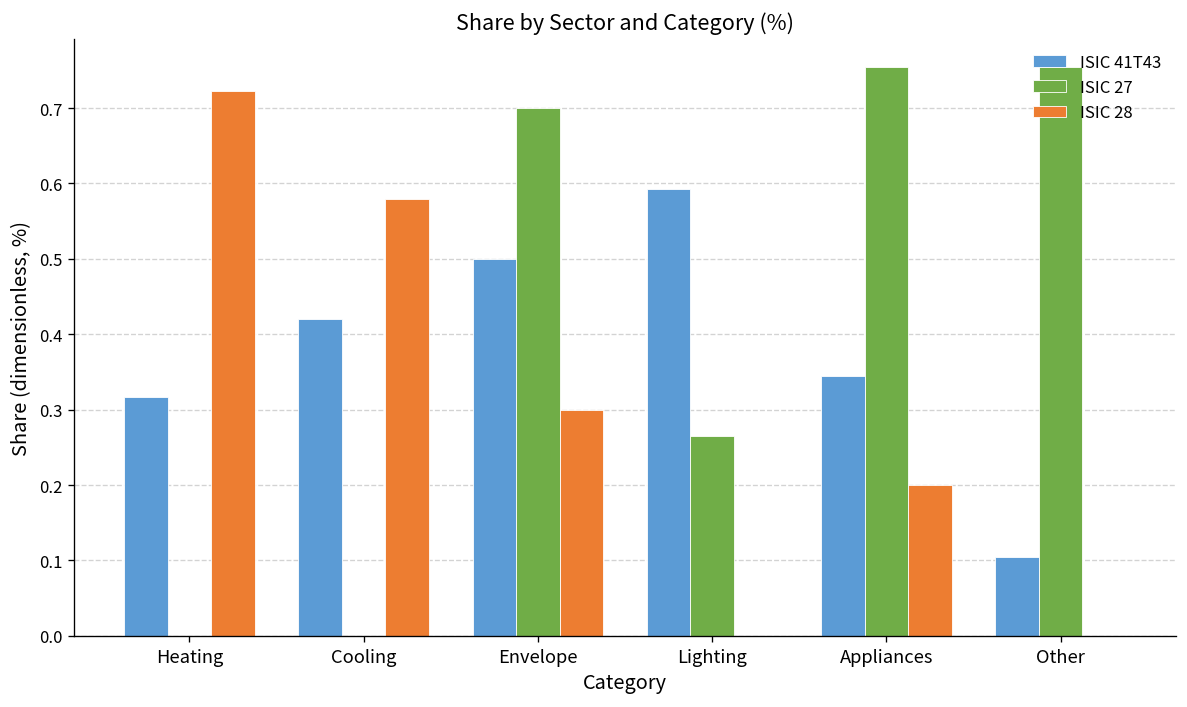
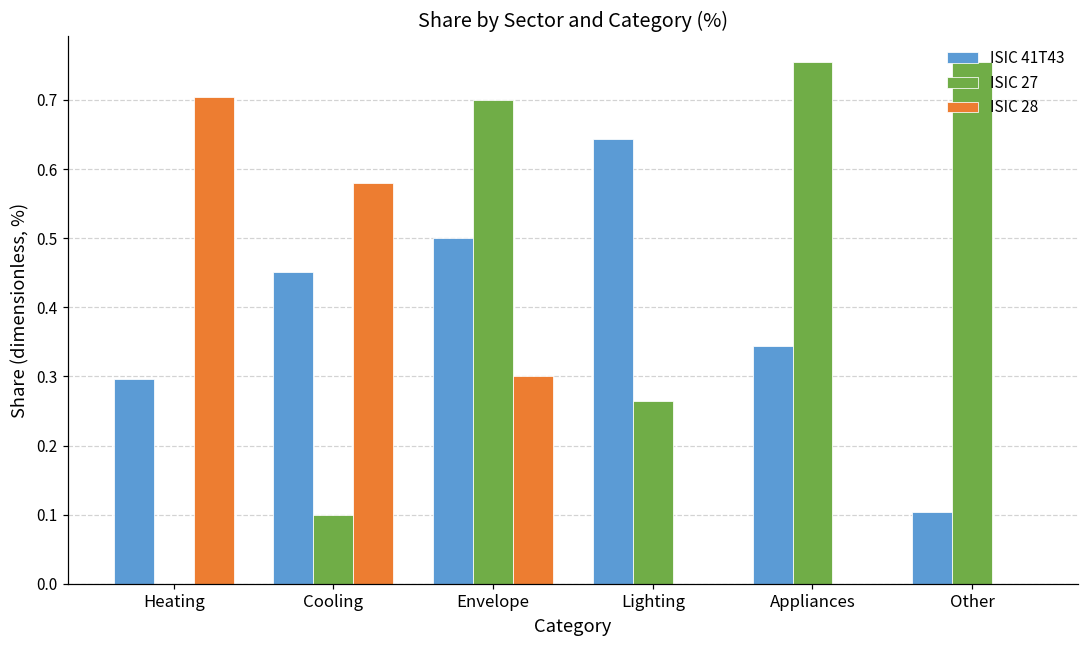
ISIC 41T43, Heating: 0.32 -> 0.30
ISIC 28, Heating: 0.72 -> 0.70
ISIC 41T43, Cooling: 0.42 -> 0.45
ISIC 27, Cooling: 0.0 -> 0.1
ISIC 41T43, Lighting: 0.59 -> 0.64
ISIC 28, Appliances: 0.2 -> 0.0
